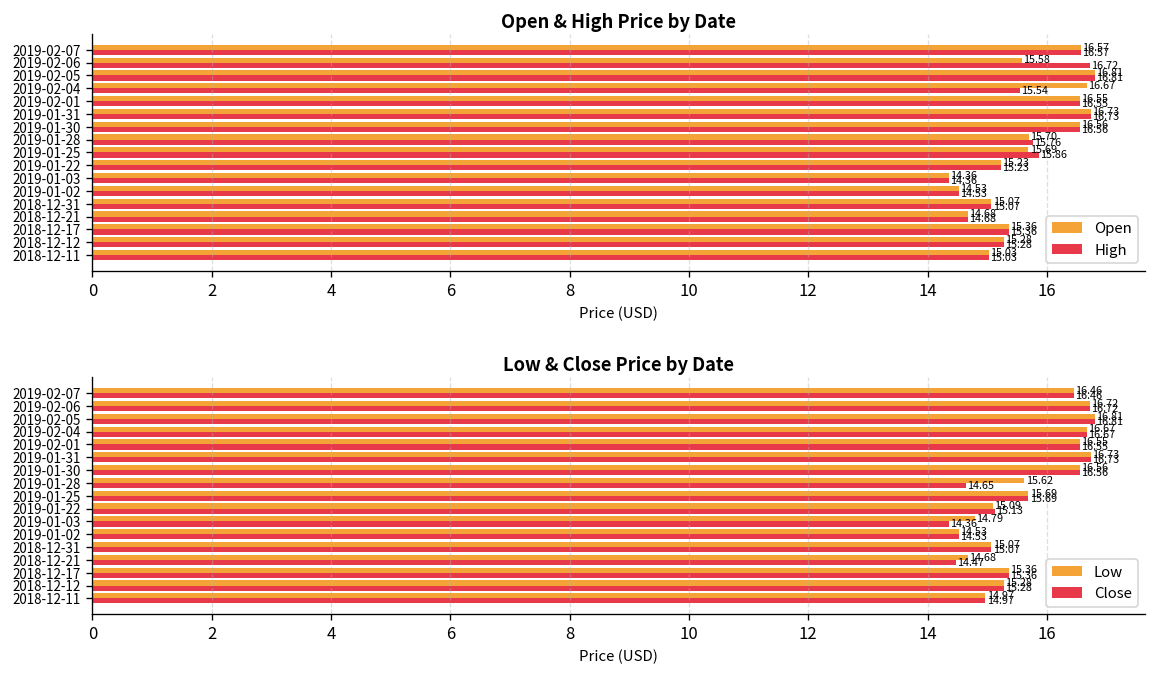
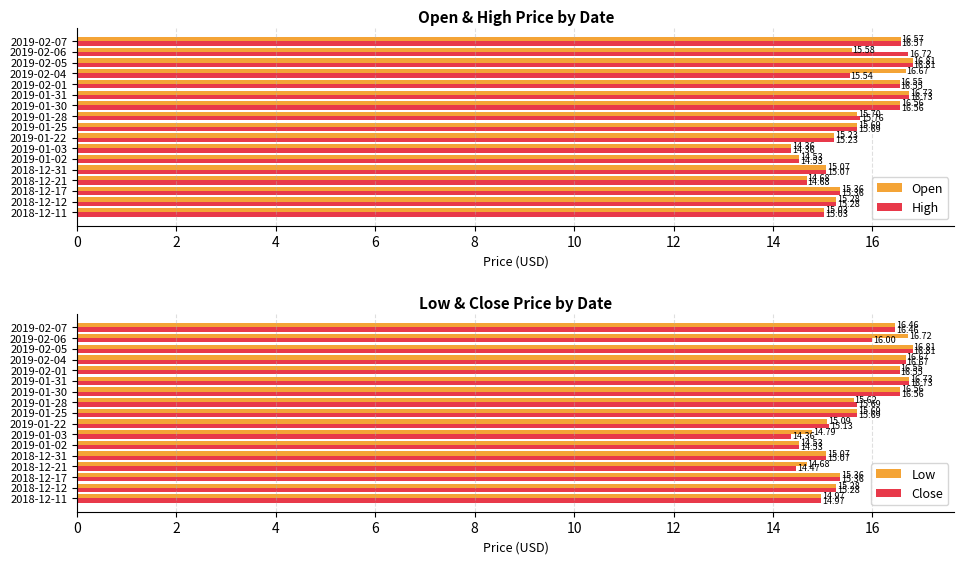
Open & High Price by Date, High, 2019-01-25: 15.86 -> 15.69
Low & Close Price by Date, Close, 2019-02-06: 16.72 -> 16.00
Low & Close Price by Date, Close, 2019-01-28: 14.65 -> 15.69
